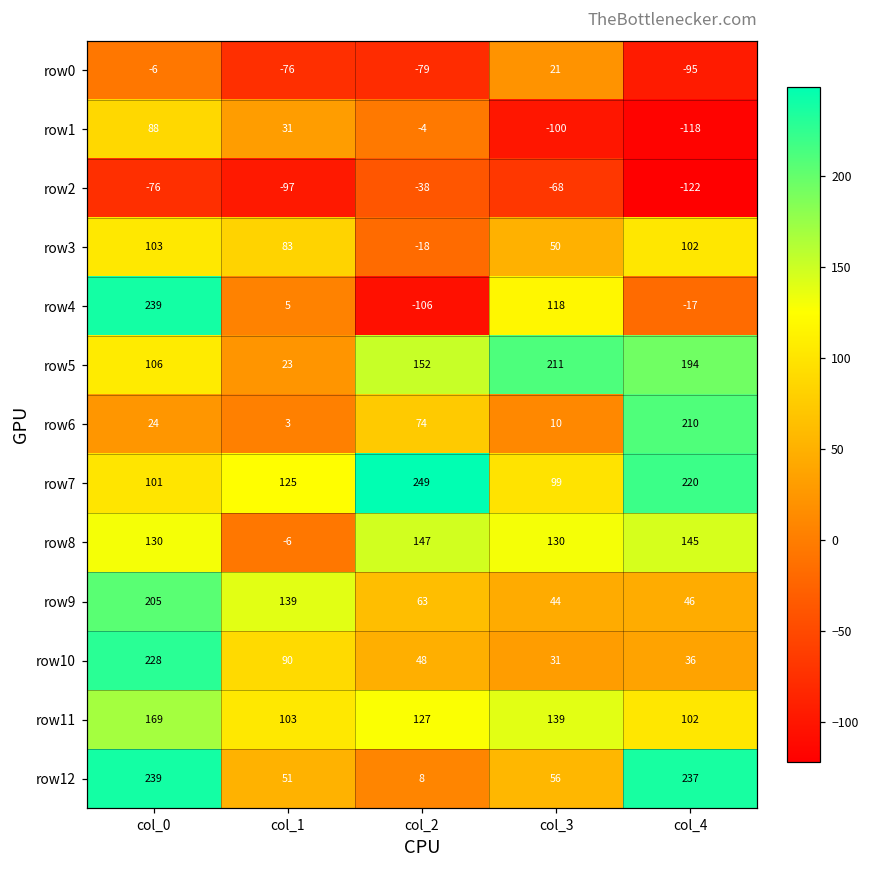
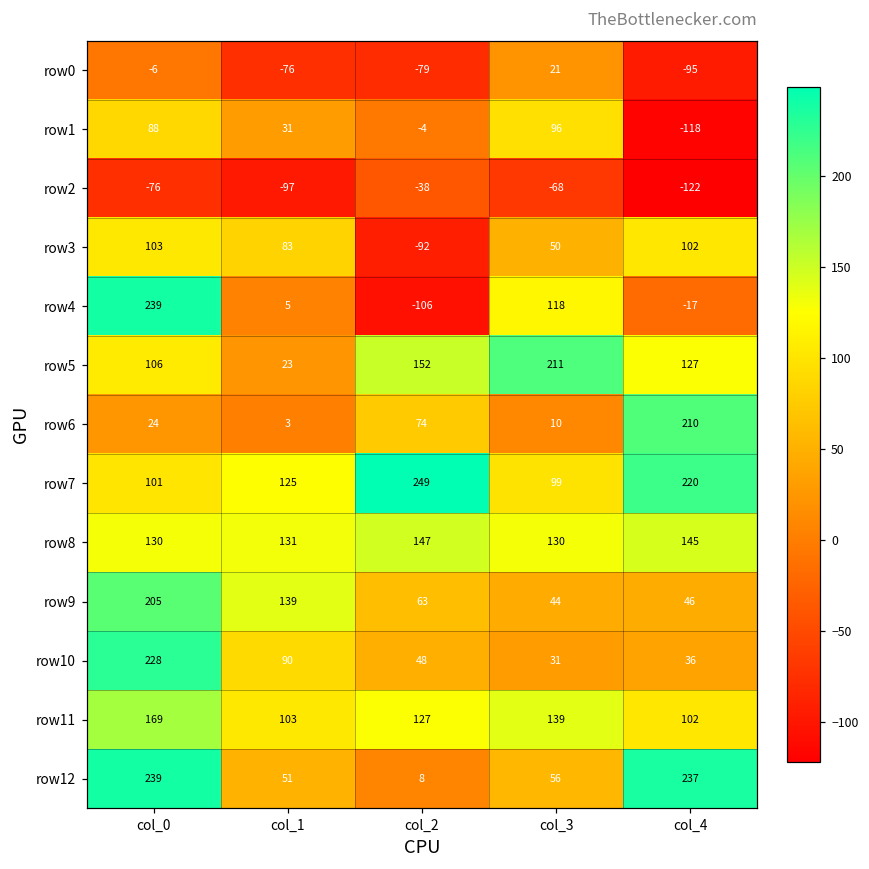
row1, col_3: -100 -> 96
row3, col_2: -18 -> -92
row5, col_4: 194 -> 127
row8, col_1: -6 -> 131
